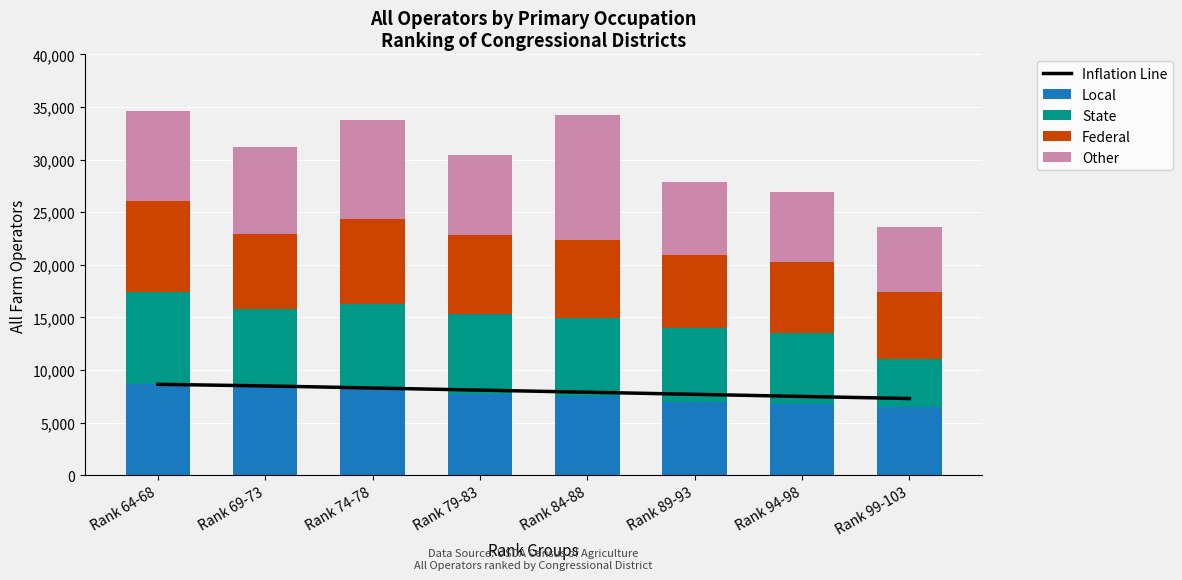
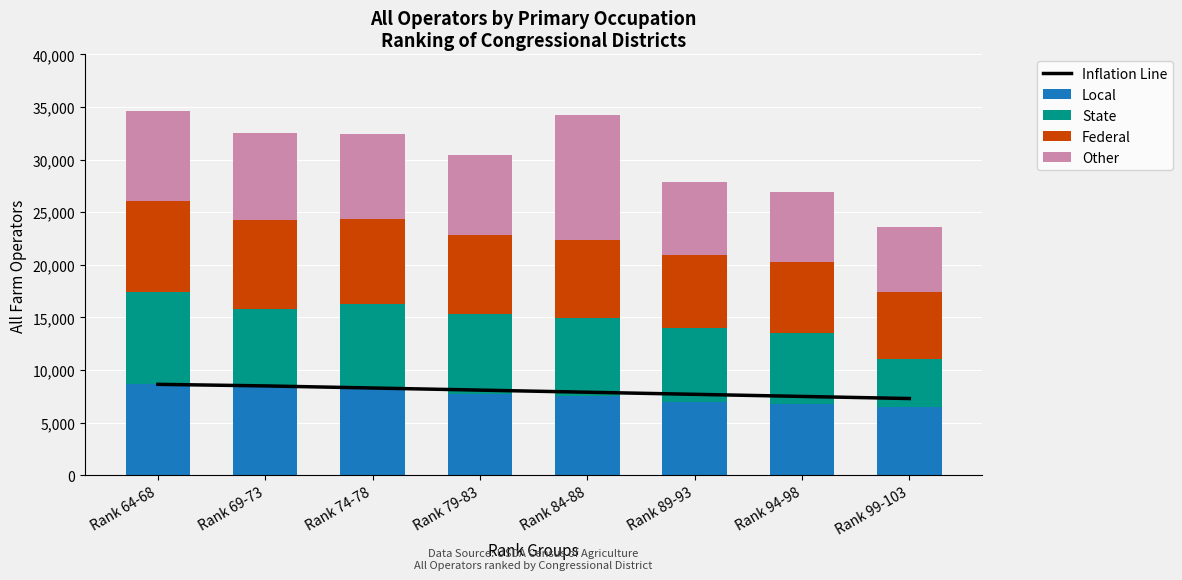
Federal, Rank 69-73: 7,100 -> 8,500
Other, Rank 74-78: 9,400 -> 8,000
